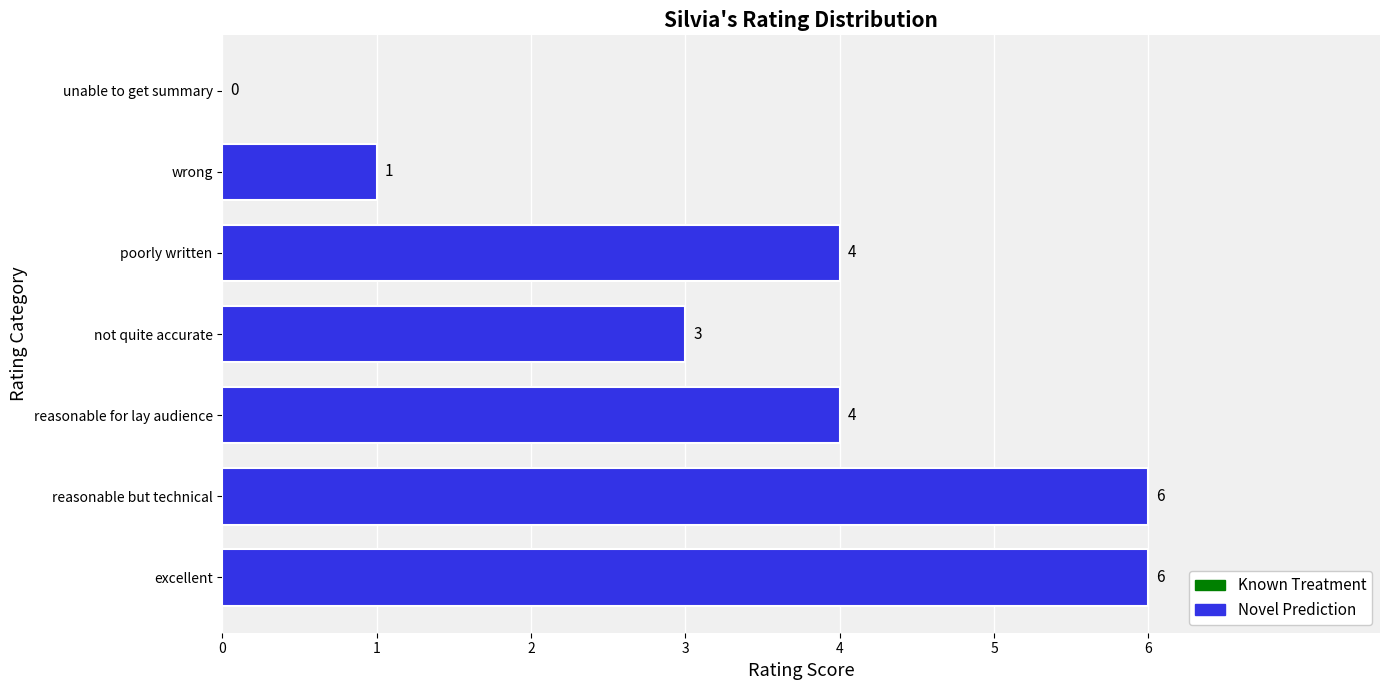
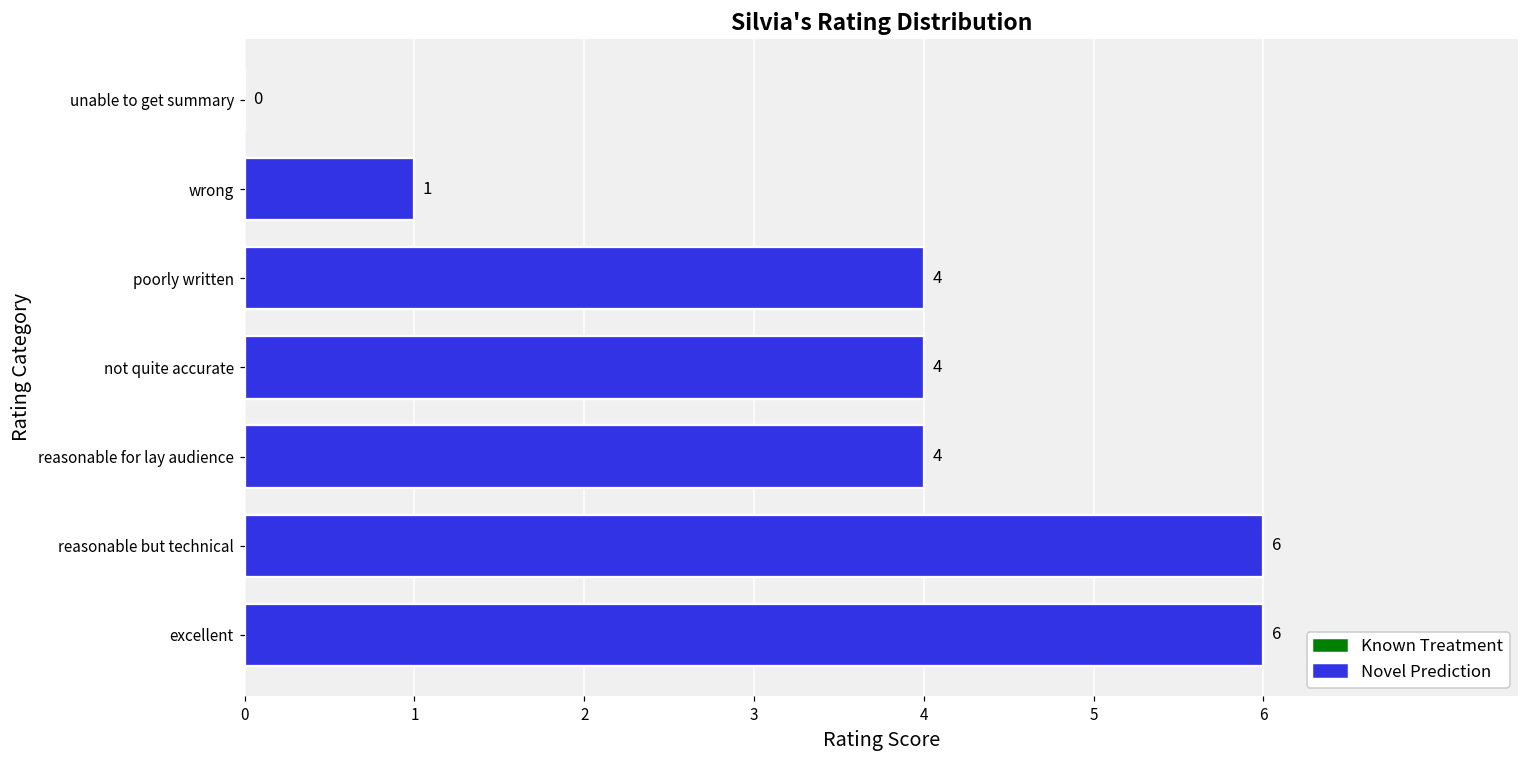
not quite accurate: 3 -> 4
